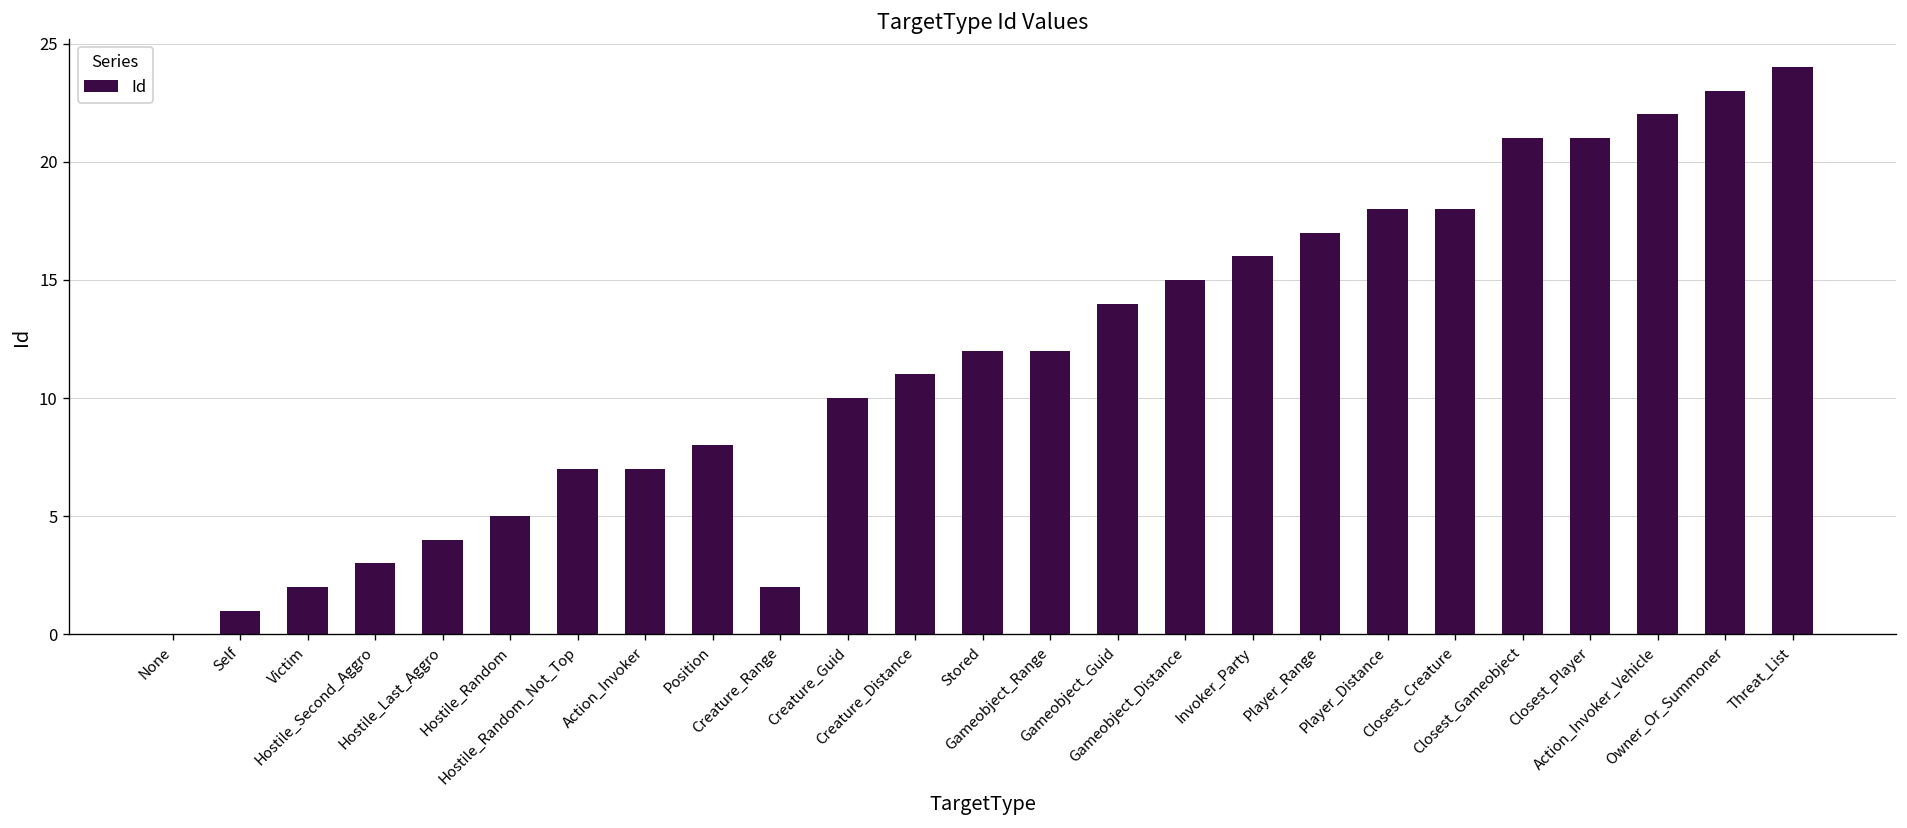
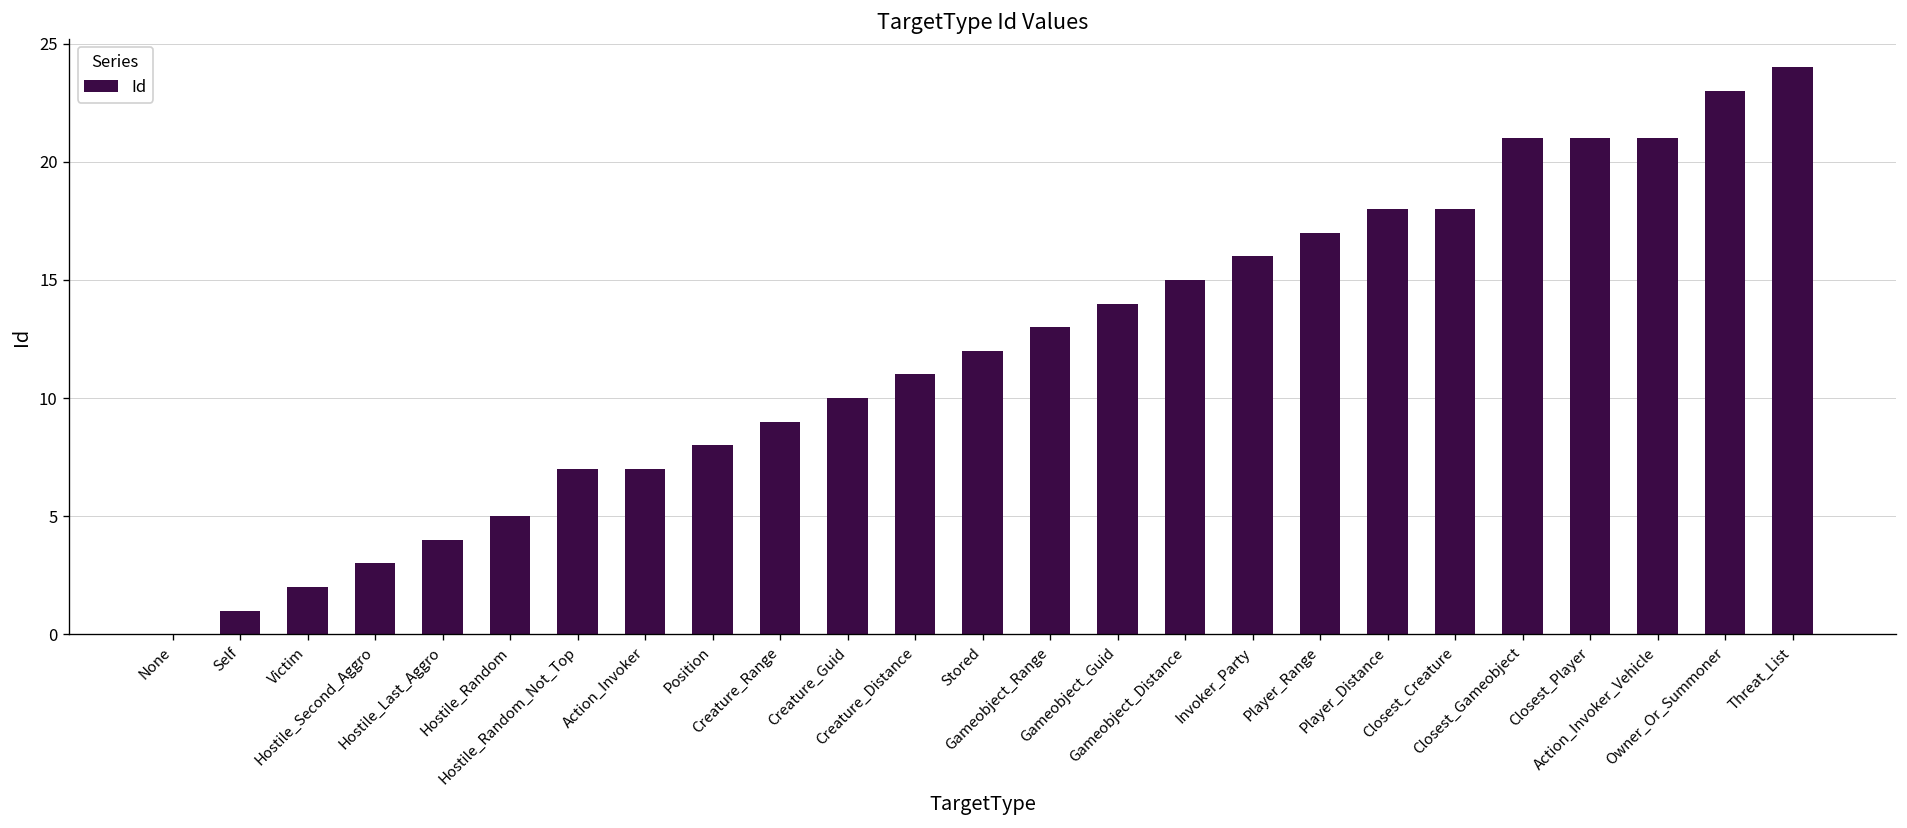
Creature_Range: 2 -> 9
Gameobject_Range: 12 -> 13
Action_Invoker_Vehicle: 22 -> 21
